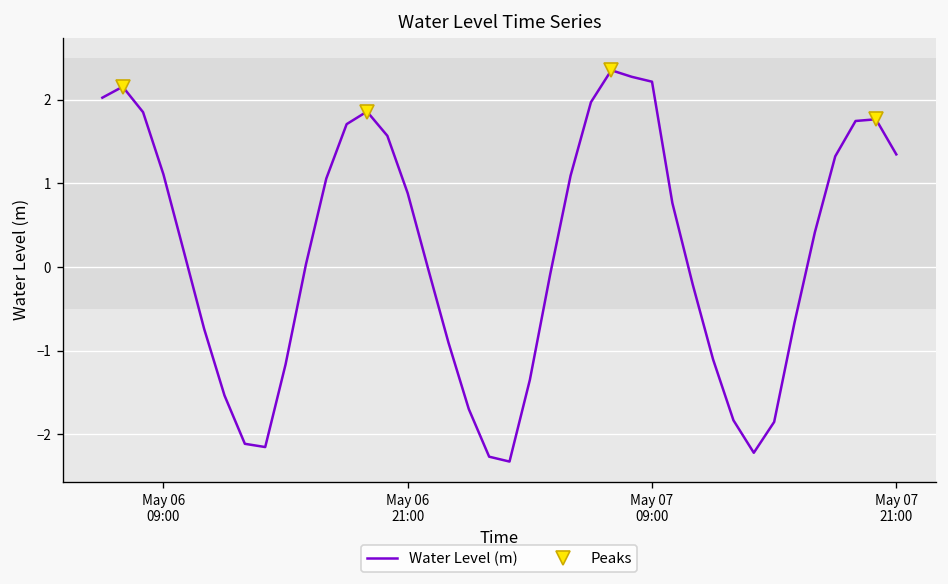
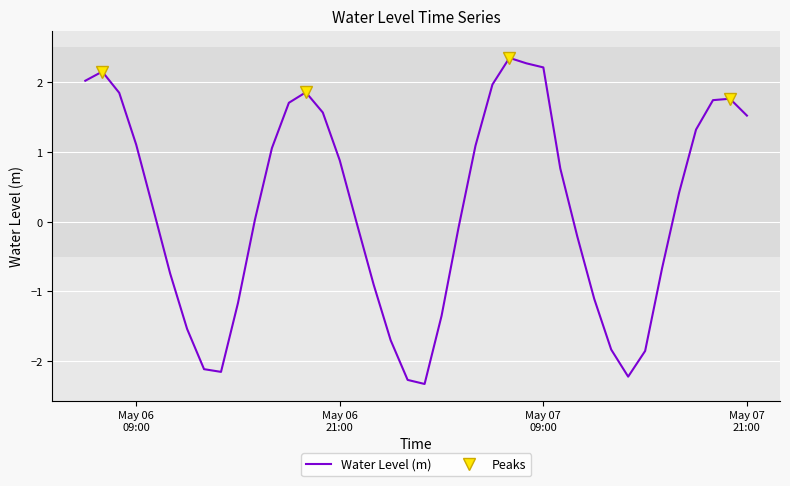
Water Level (m), May 07 21:00: 1.3 -> 1.5
